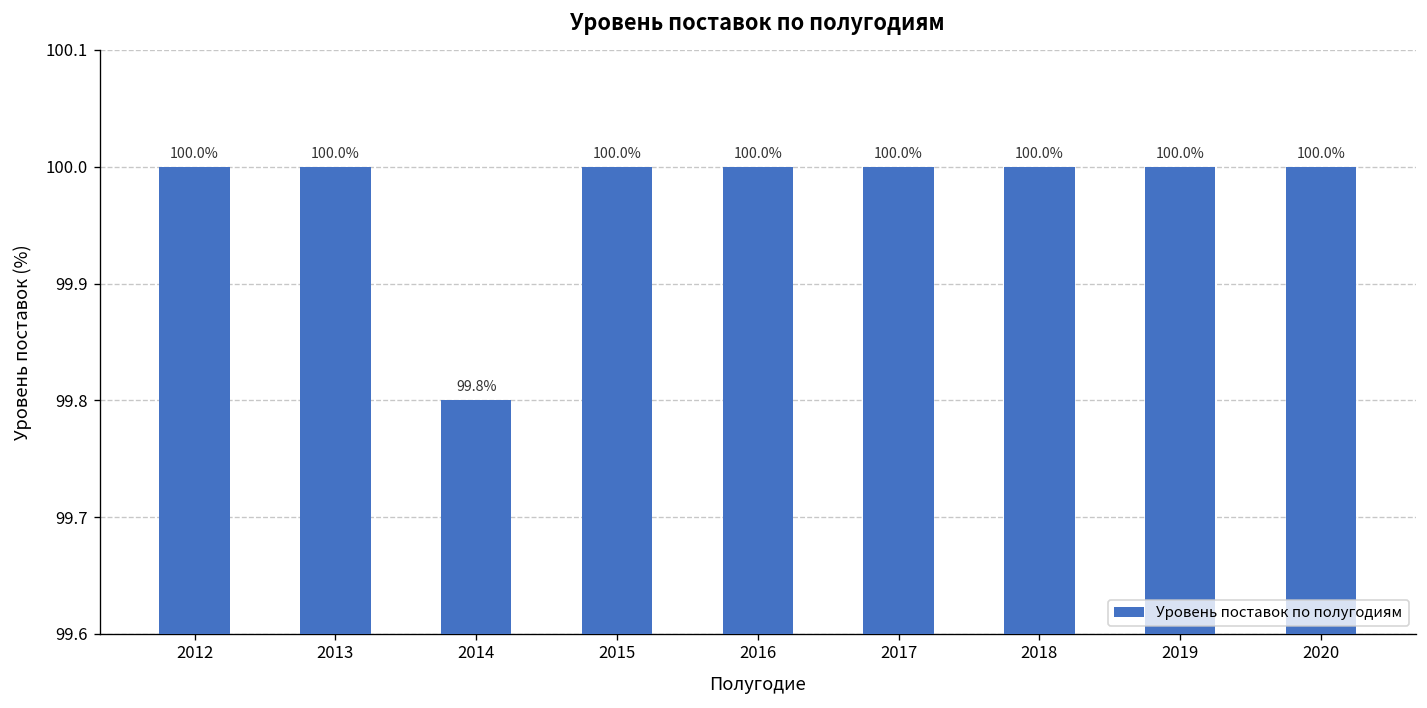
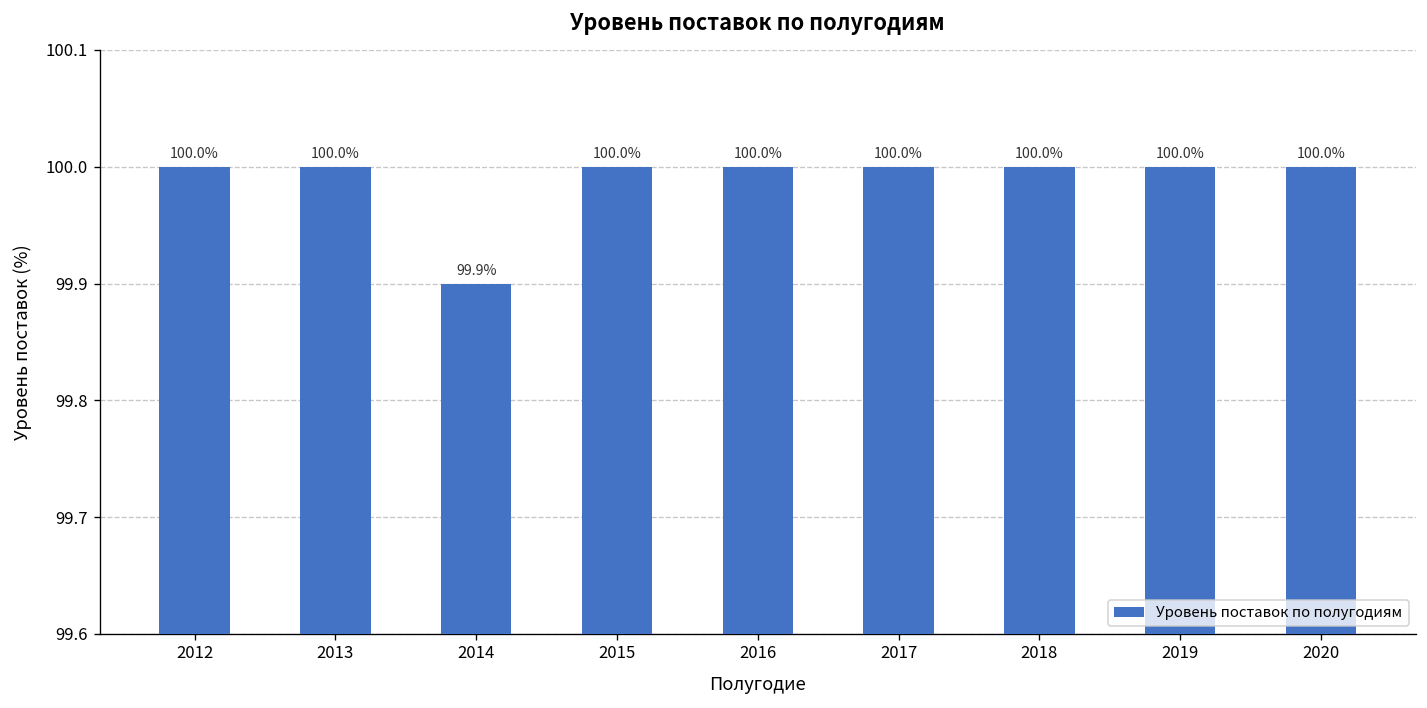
2014: 99.8% -> 99.9%
